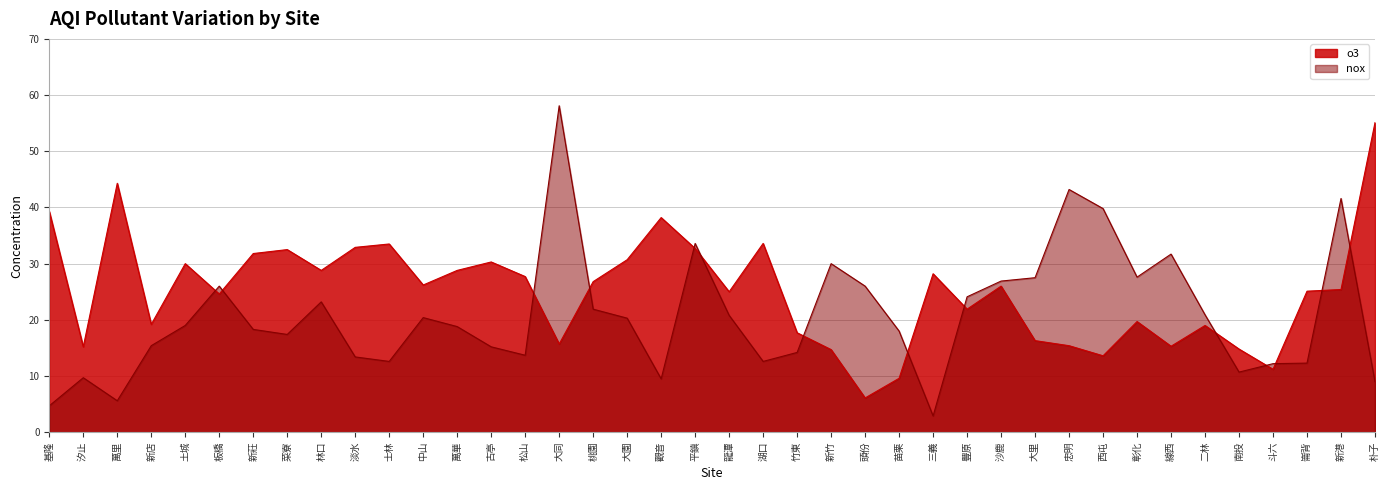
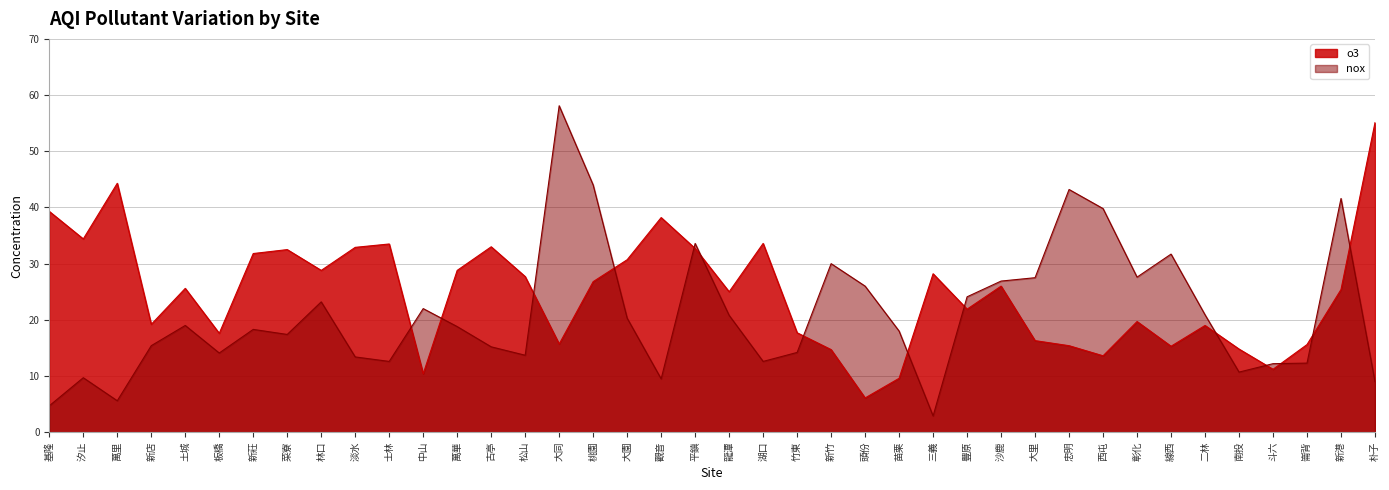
o3, 汐止: 15 -> 34
o3, 土城: 30 -> 26
o3, 板橋: 25 -> 18
nox, 板橋: 26 -> 14
o3, 中山: 26 -> 10
nox, 中山: 20 -> 22
o3, 古亭: 30 -> 33
nox, 桃園: 22 -> 44
o3, 崙背: 25 -> 16
